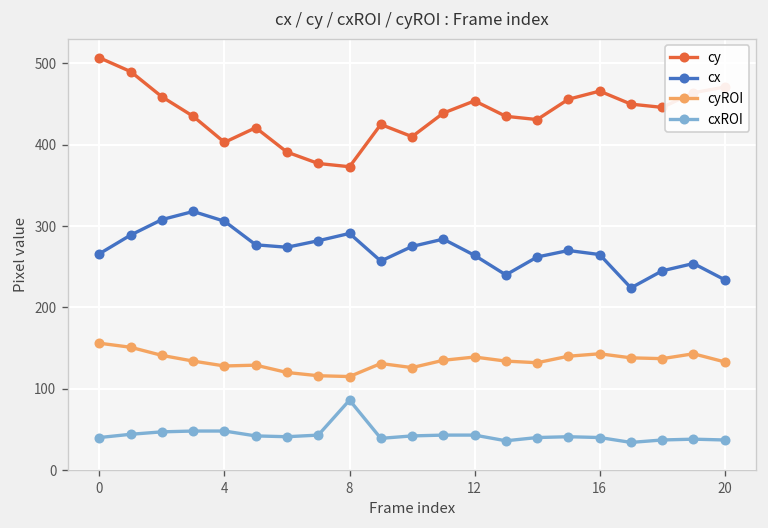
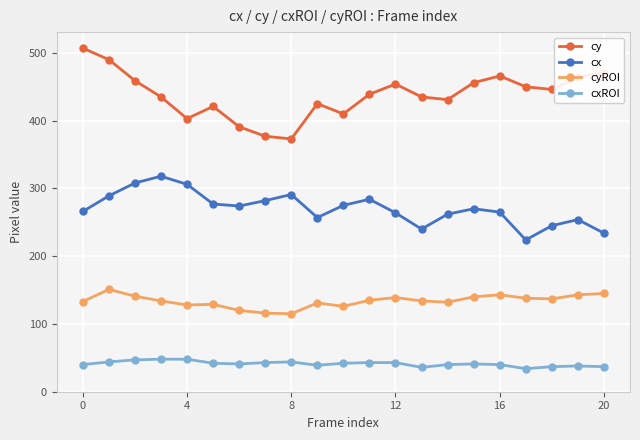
cyROI, 0: 160 -> 130
cxROI, 8: 90 -> 40
cyROI, 20: 130 -> 150
